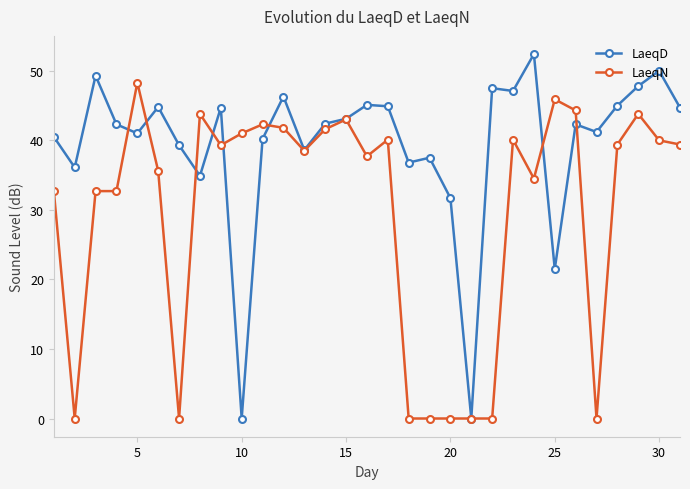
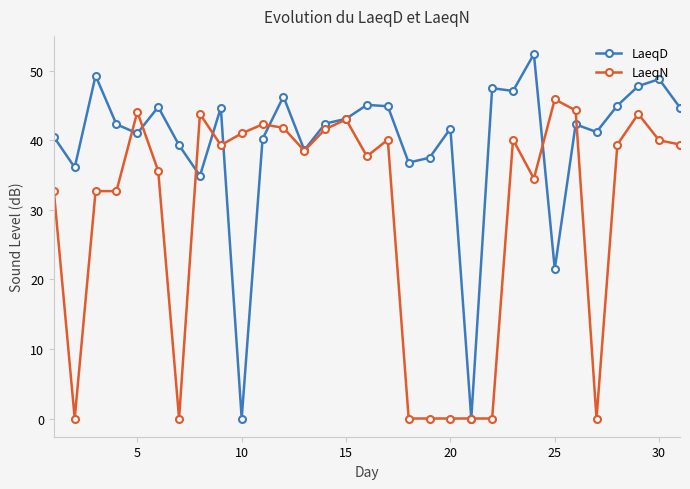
LaeqN, 5: 48 -> 44
LaeqD, 20: 32 -> 42
LaeqD, 30: 50 -> 49
